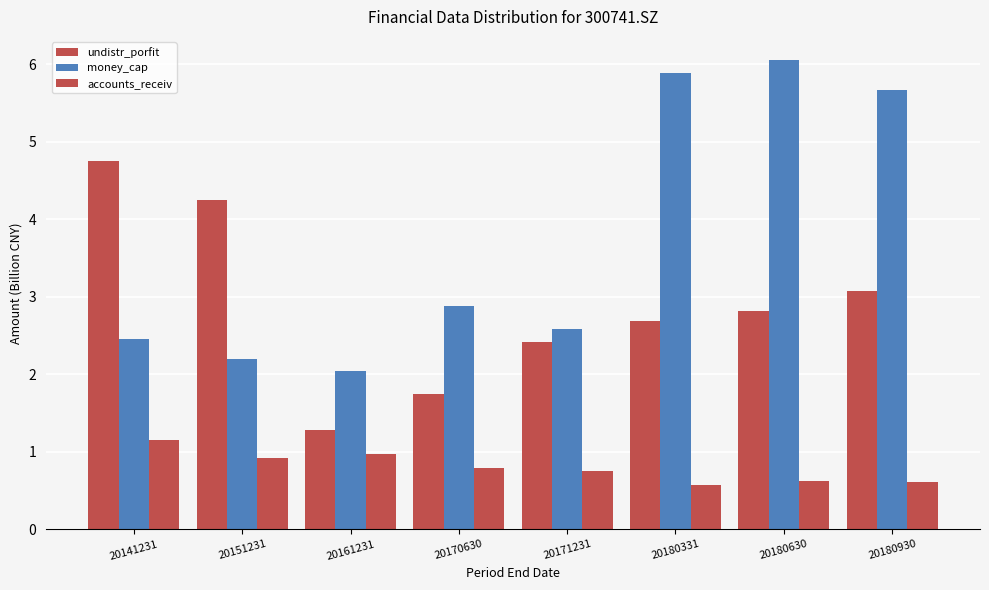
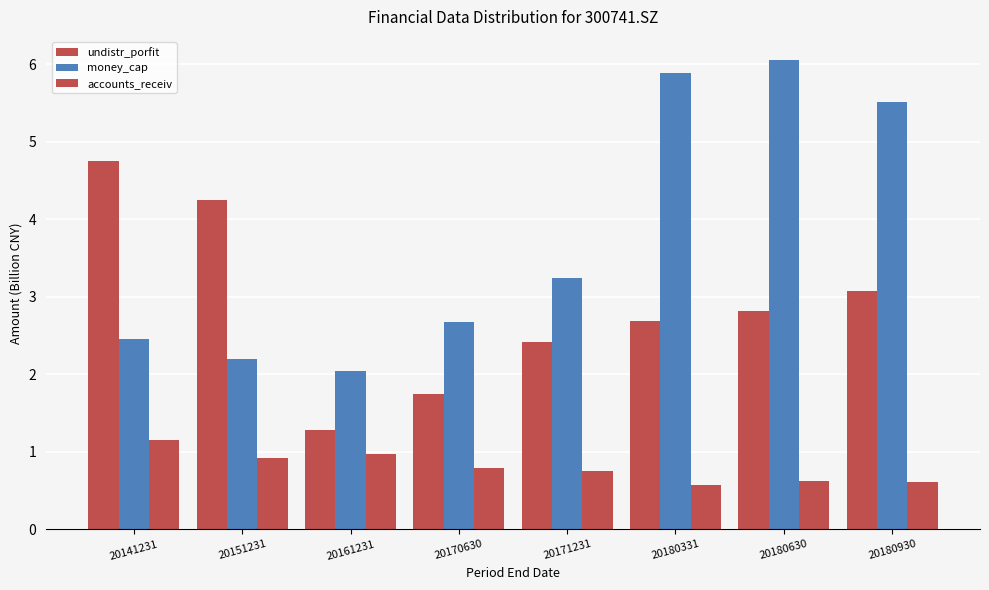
money_cap, 20170630: 2.9 -> 2.7
money_cap, 20171231: 2.6 -> 3.2
money_cap, 20180930: 5.7 -> 5.5
